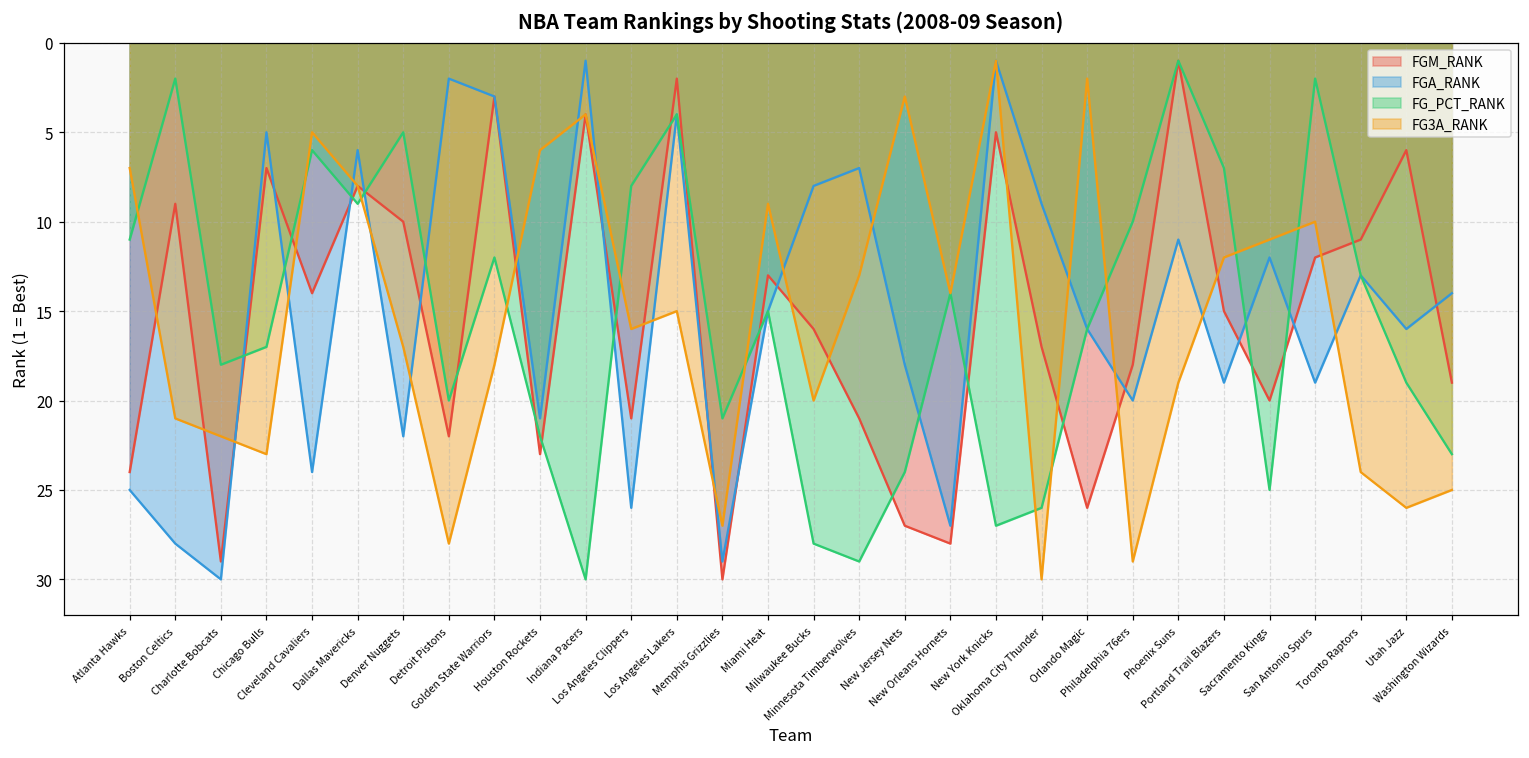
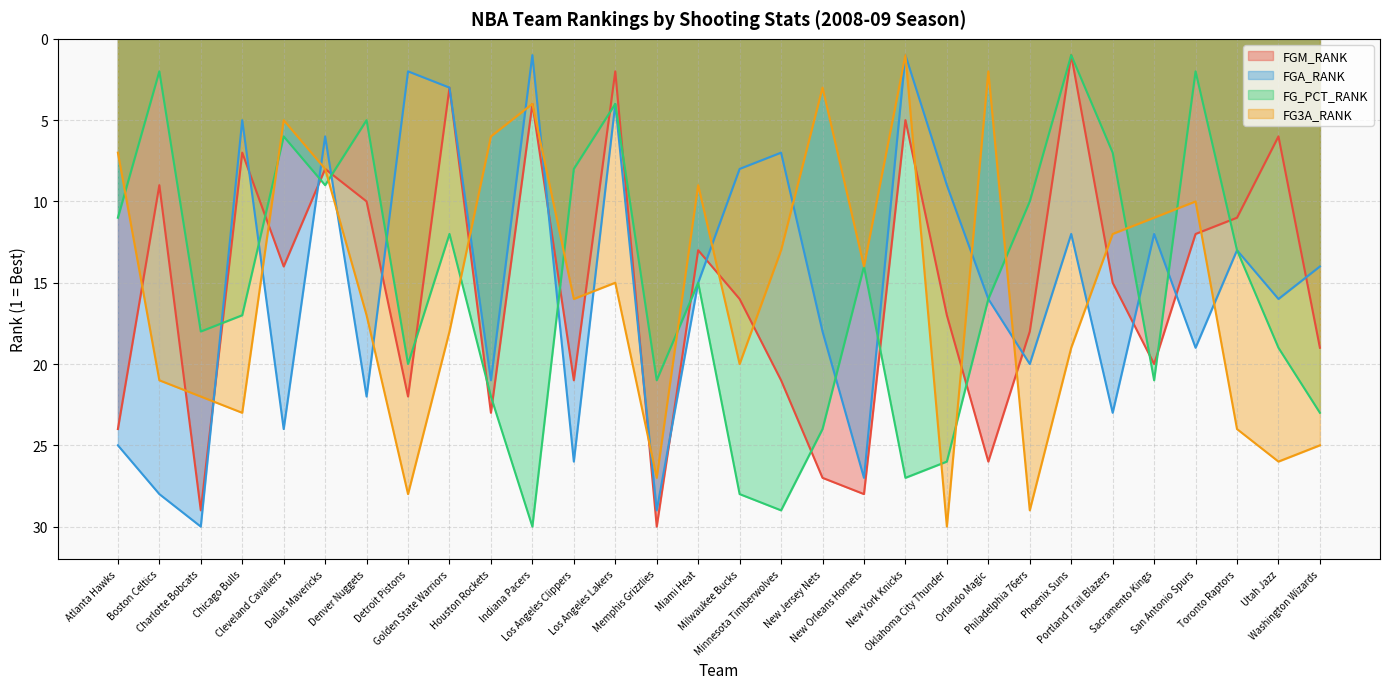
FGA_RANK, Phoenix Suns: 11 -> 12
FGA_RANK, Portland Trail Blazers: 19 -> 23
FG_PCT_RANK, Sacramento Kings: 25 -> 21
